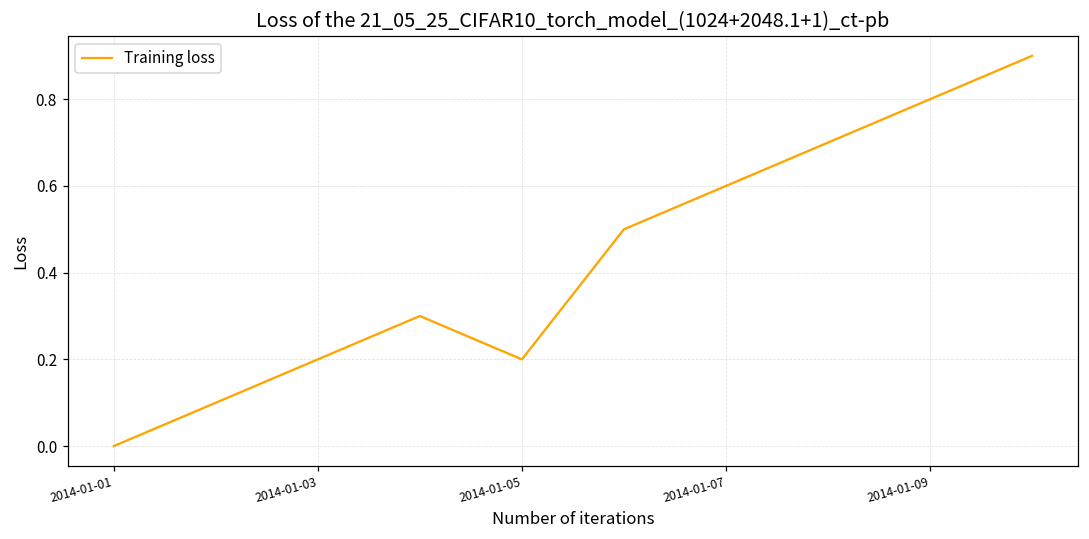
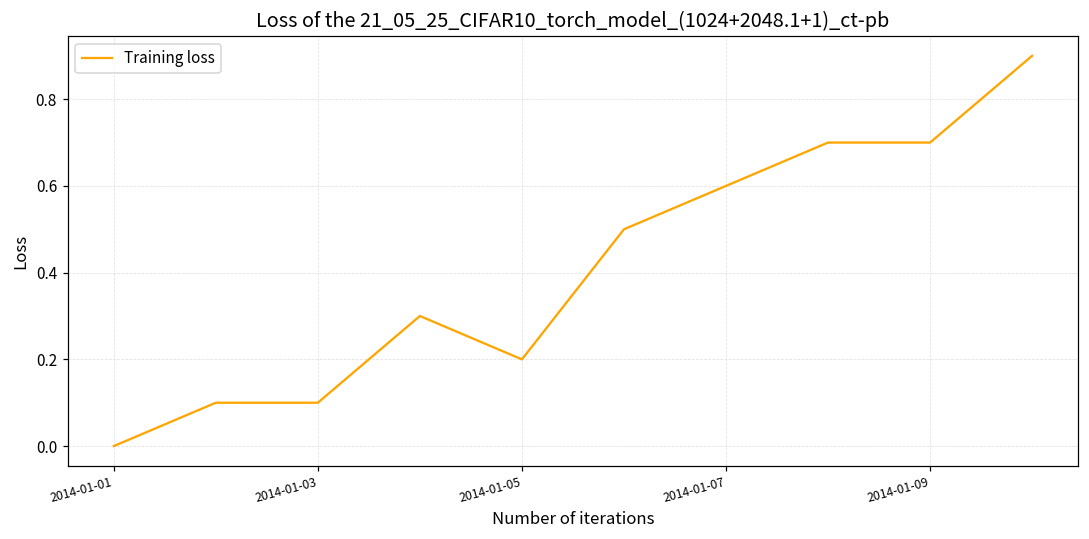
2014-01-03: 0.2 -> 0.1
2014-01-09: 0.8 -> 0.7
